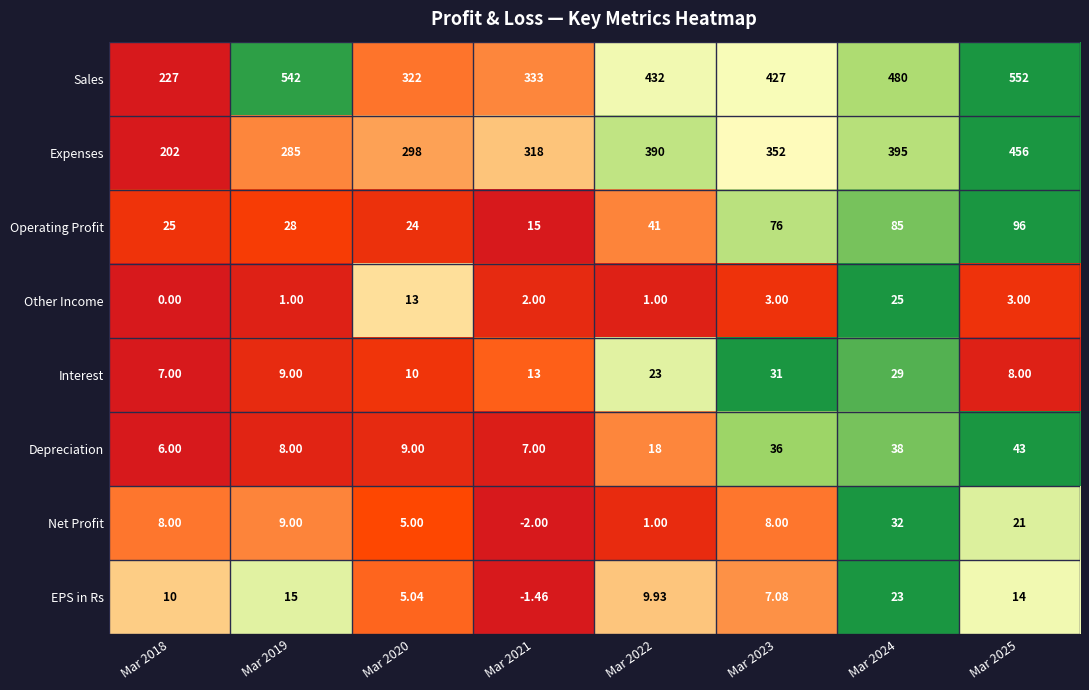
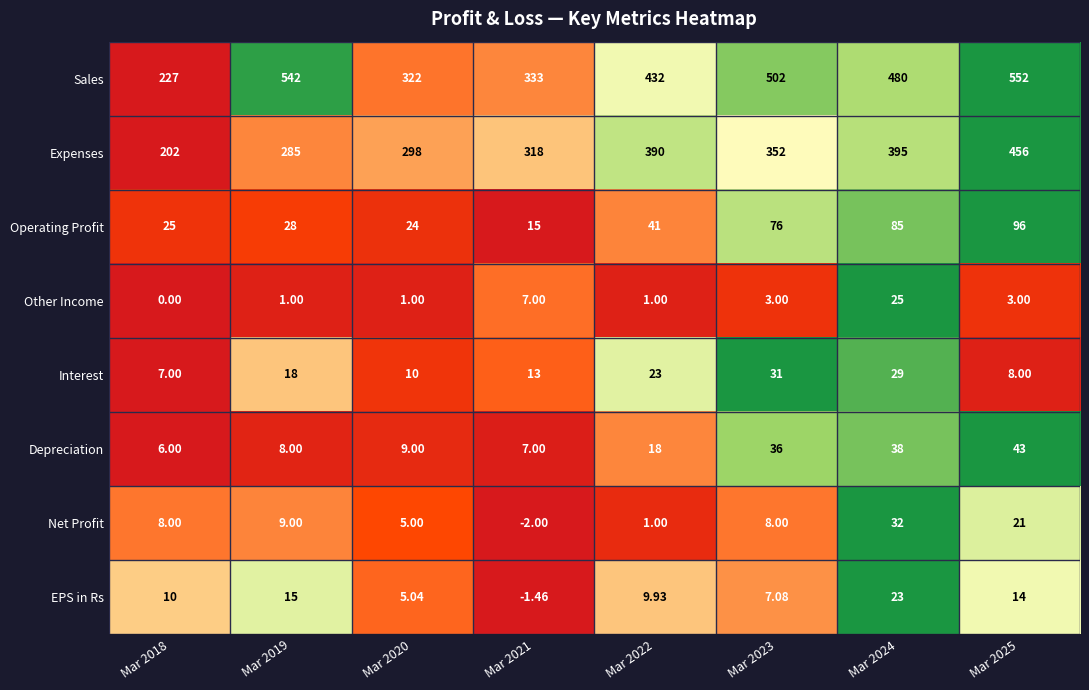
Sales, Mar 2023: 427 -> 502
Other Income, Mar 2020: 13 -> 1.00
Other Income, Mar 2021: 2.00 -> 7.00
Interest, Mar 2019: 9.00 -> 18
